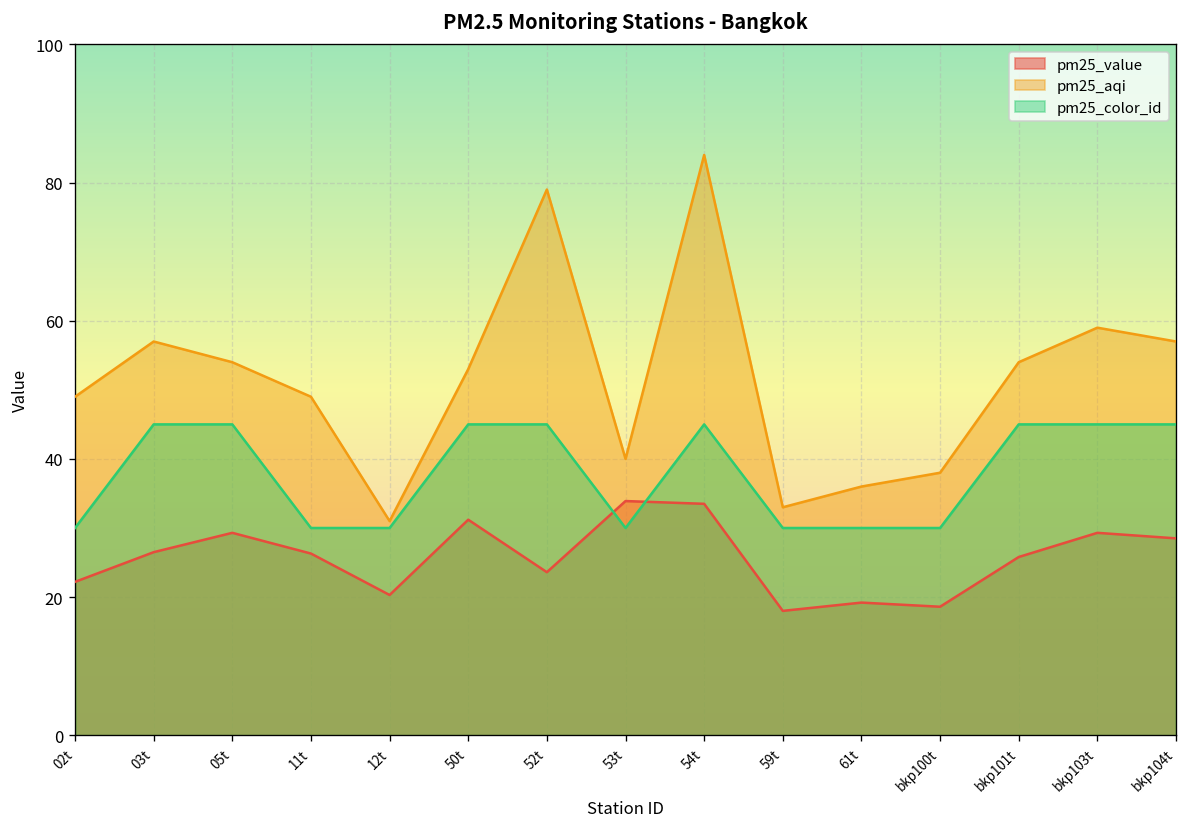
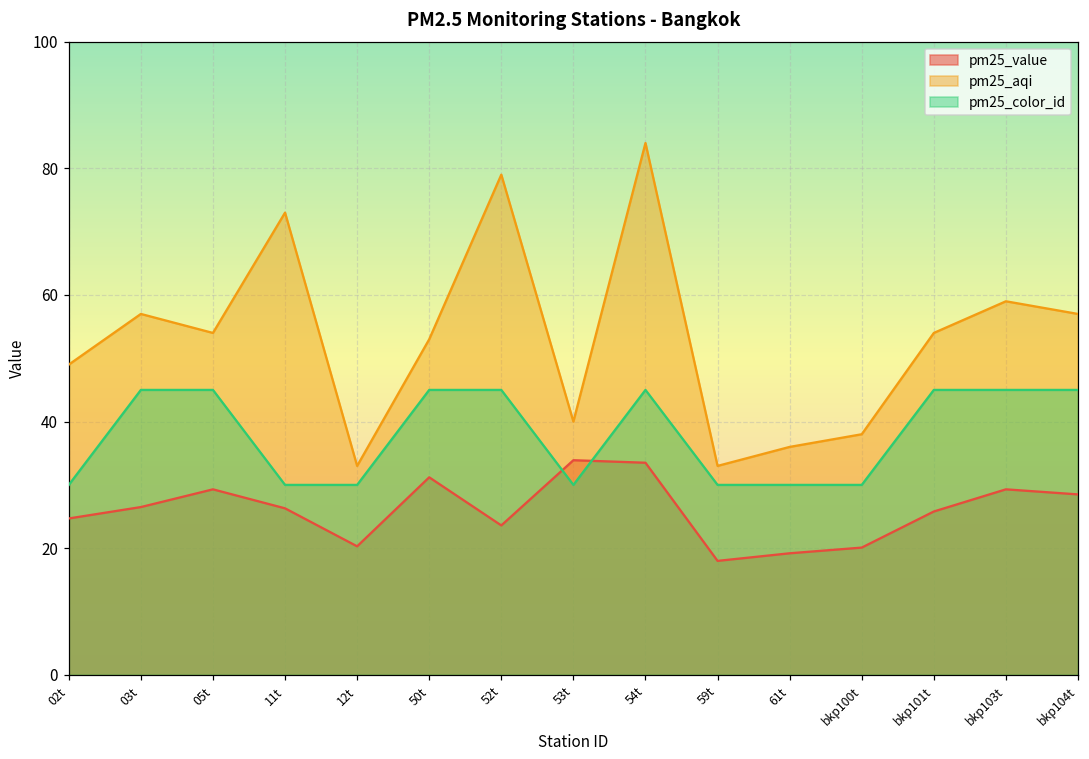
pm25_value, 02t: 22 -> 25
pm25_aqi, 11t: 49 -> 73
pm25_aqi, 12t: 31 -> 33
pm25_value, bkp100t: 19 -> 20
